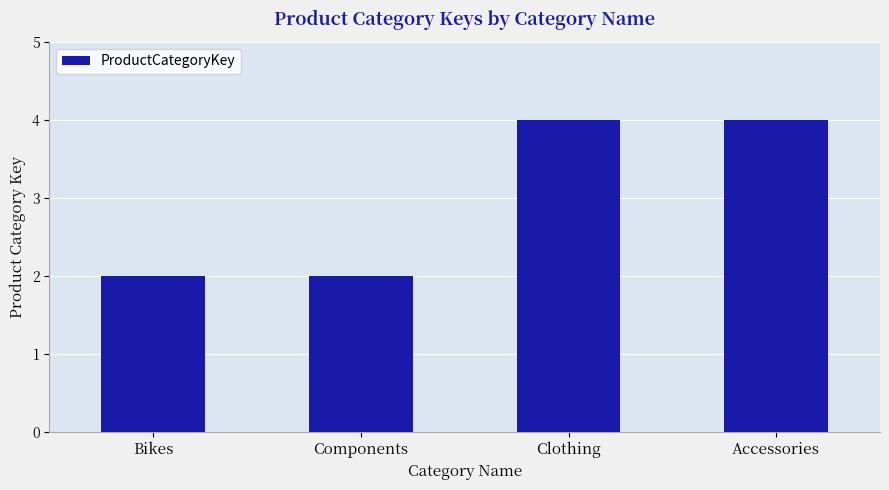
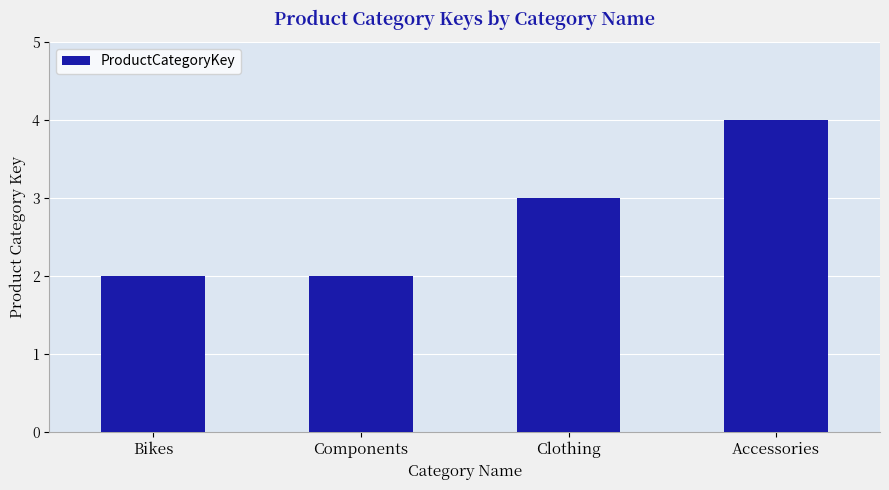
Clothing: 4 -> 3
